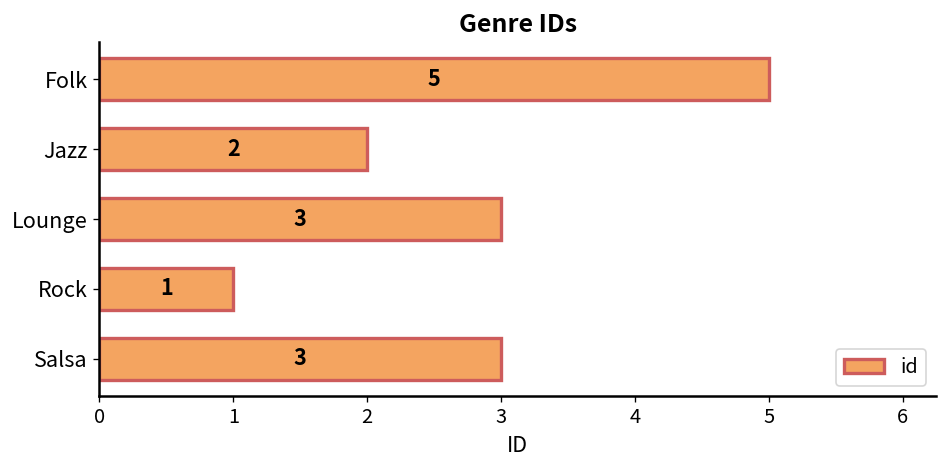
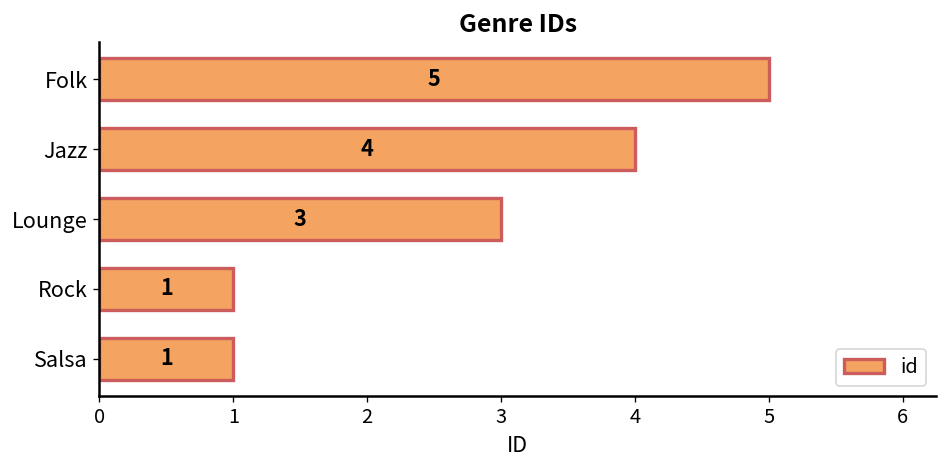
Jazz: 2 -> 4
Salsa: 3 -> 1
